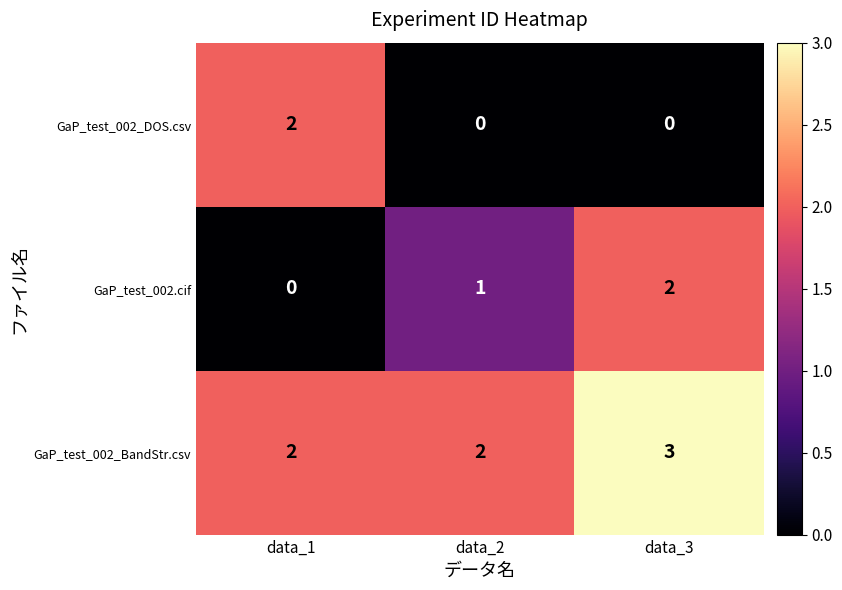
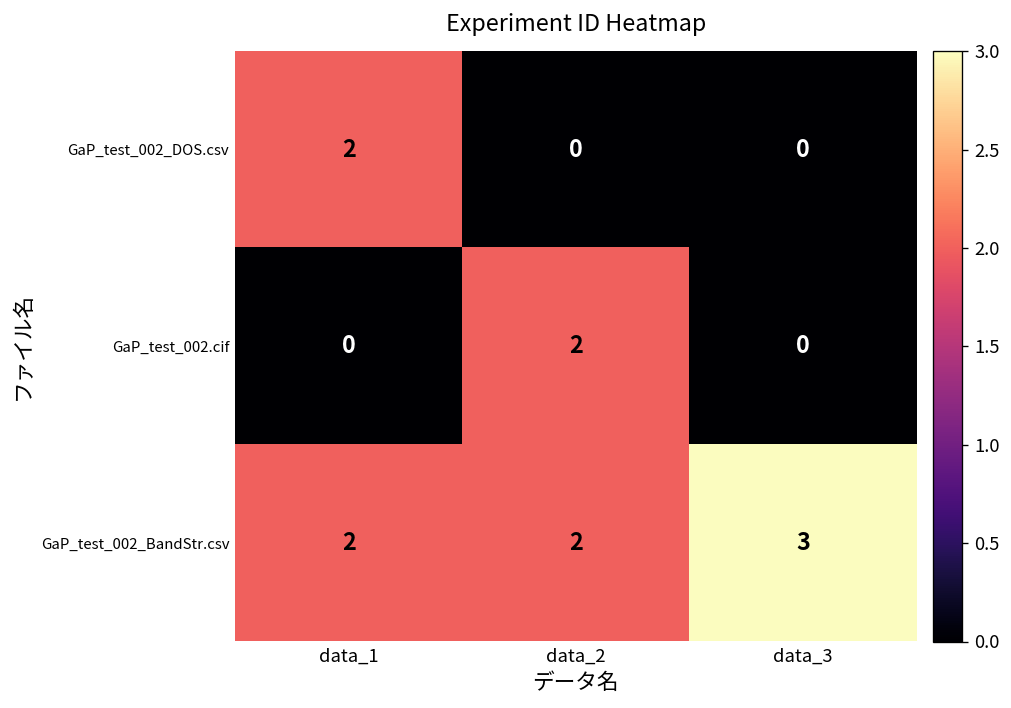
GaP_test_002.cif, data_2: 1 -> 2
GaP_test_002.cif, data_3: 2 -> 0
